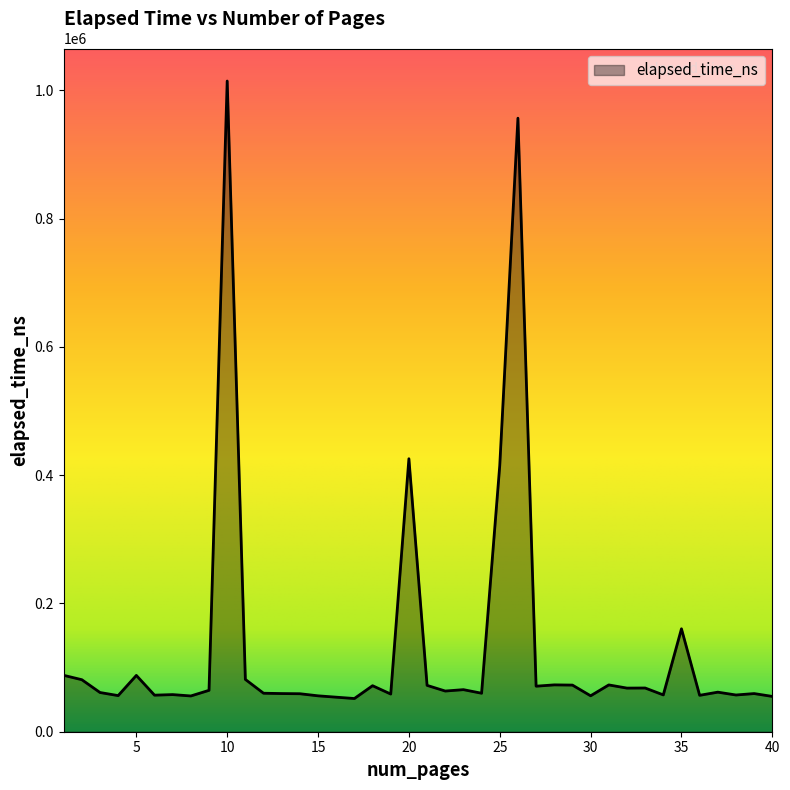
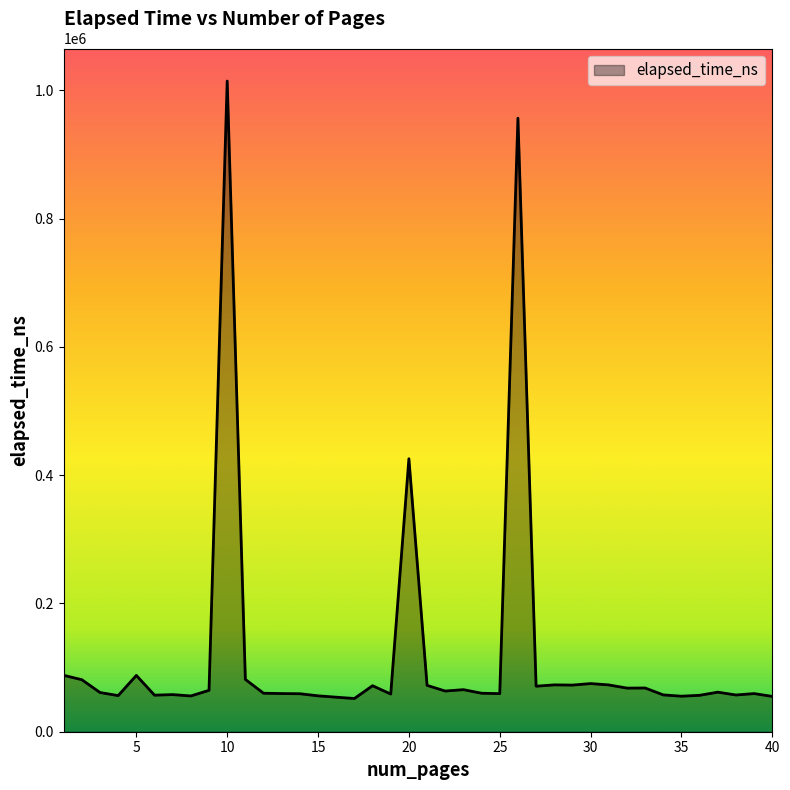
25: 420000 -> 60000
30: 60000 -> 80000
35: 160000 -> 60000
